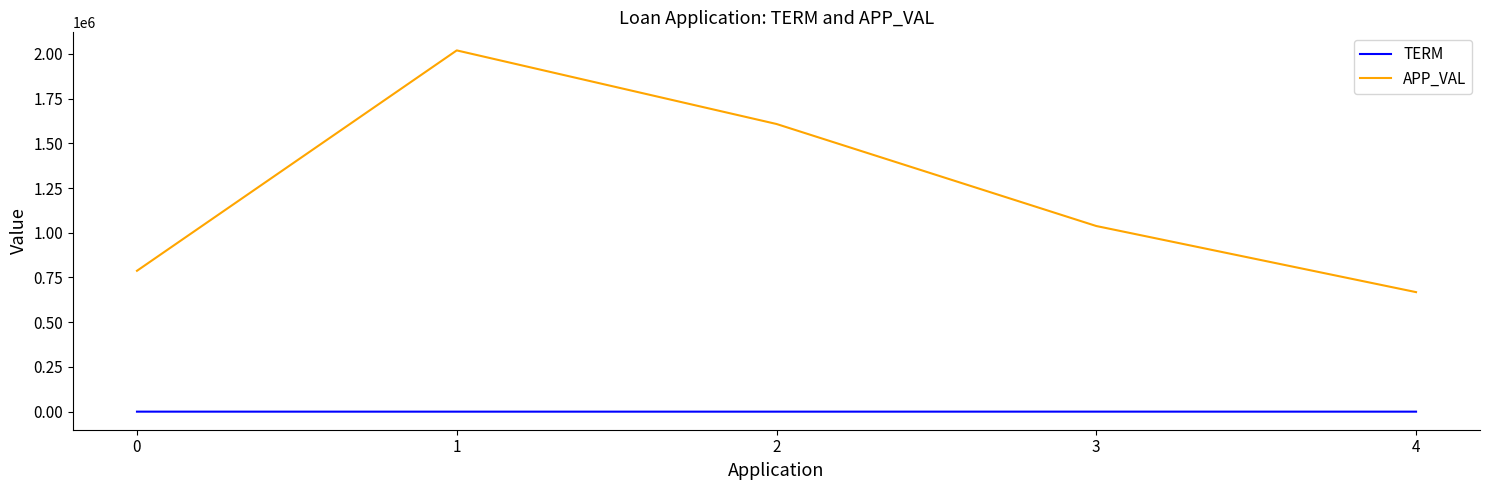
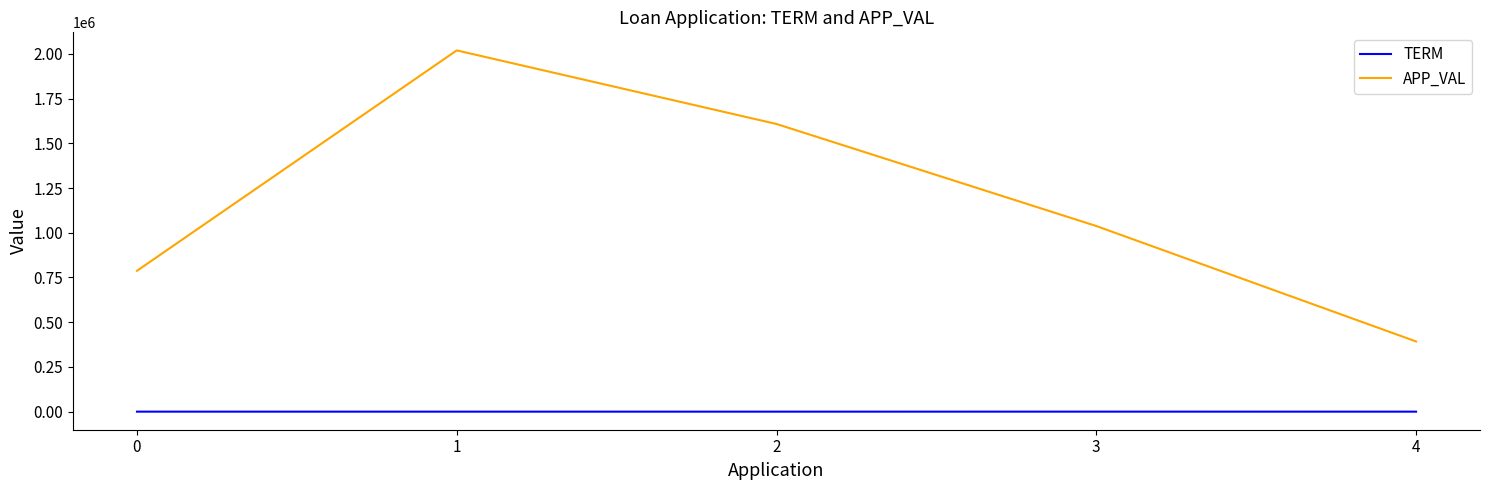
APP_VAL, 4: 670000 -> 390000
